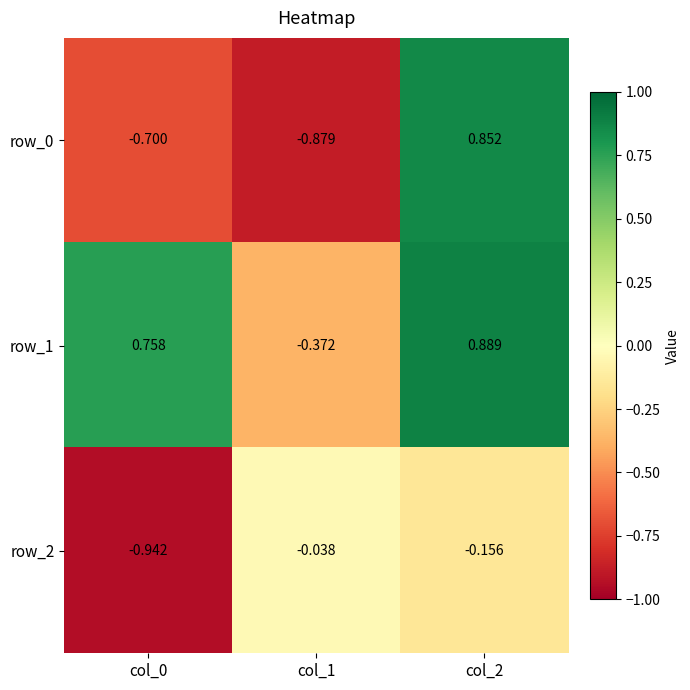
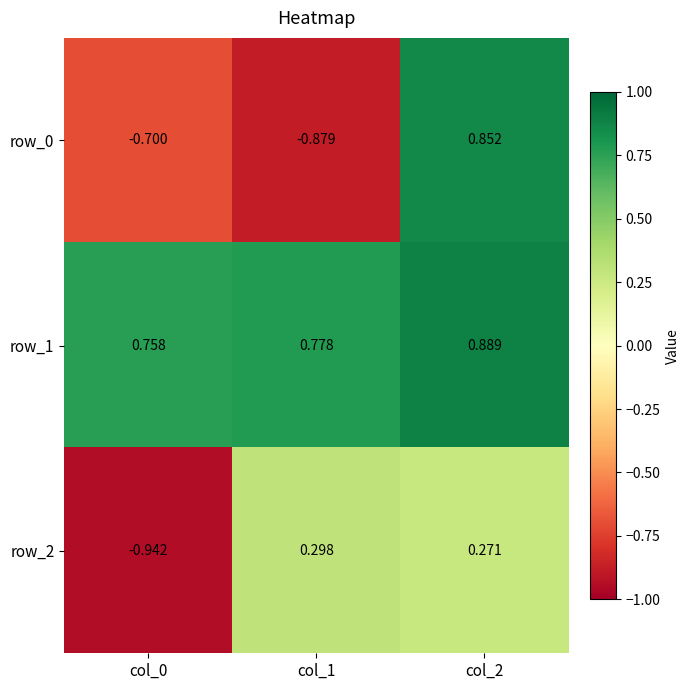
row_1, col_1: -0.372 -> 0.778
row_2, col_1: -0.038 -> 0.298
row_2, col_2: -0.156 -> 0.271
